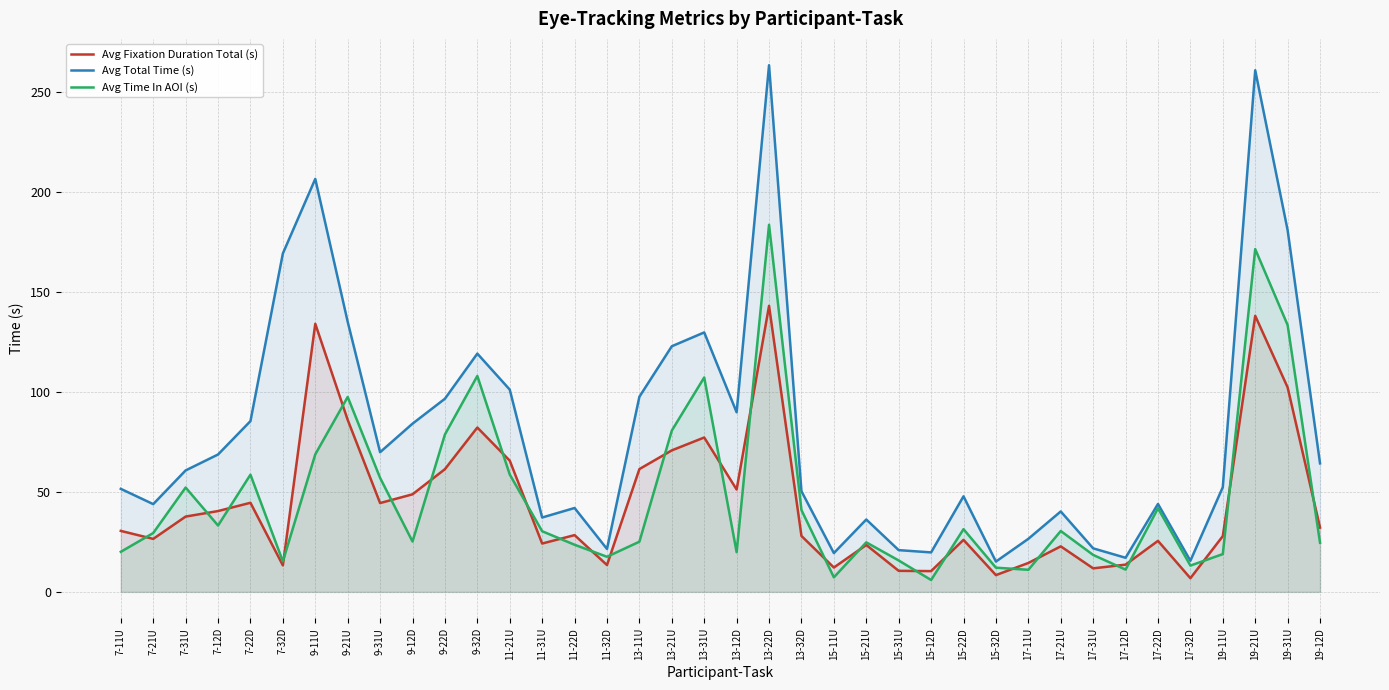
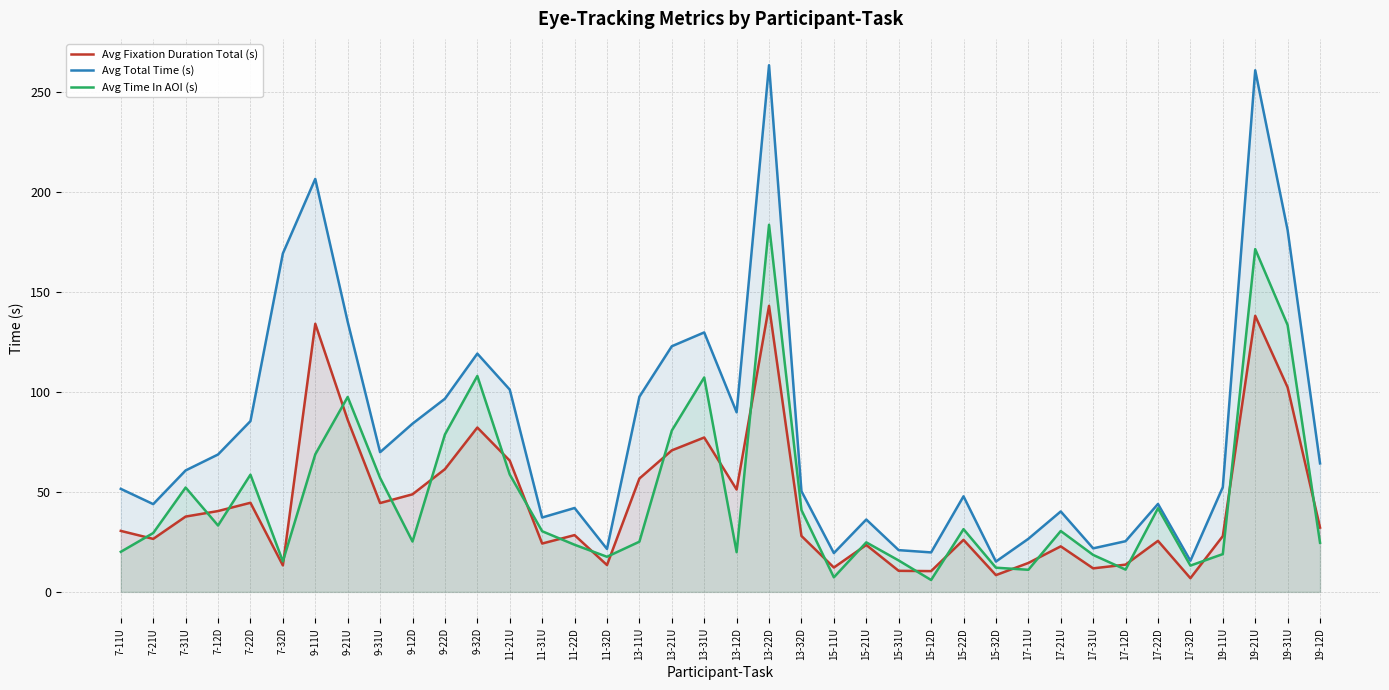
Avg Fixation Duration Total (s), 13-11U: 61 -> 57
Avg Total Time (s), 17-12D: 17 -> 25
